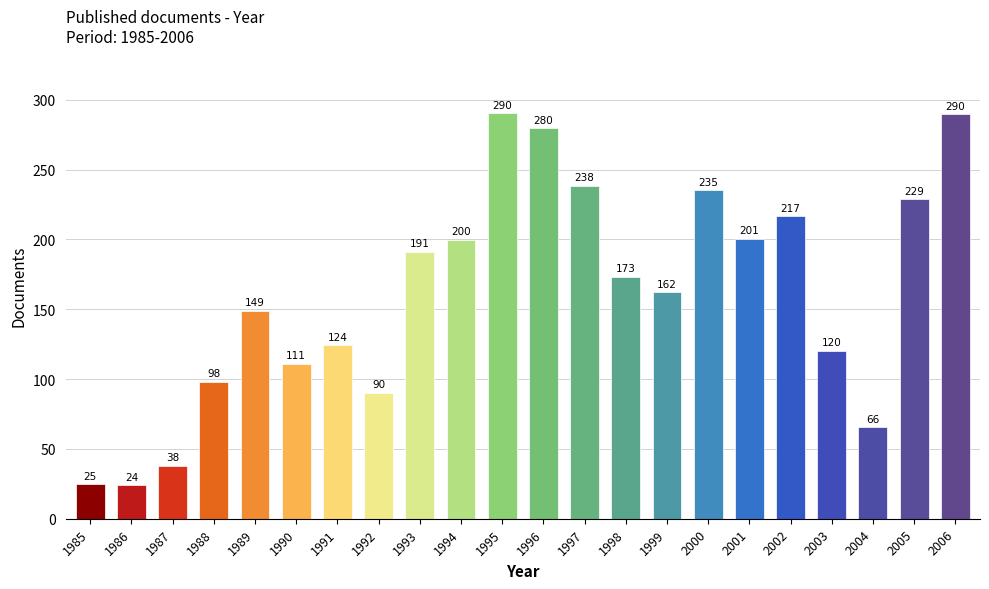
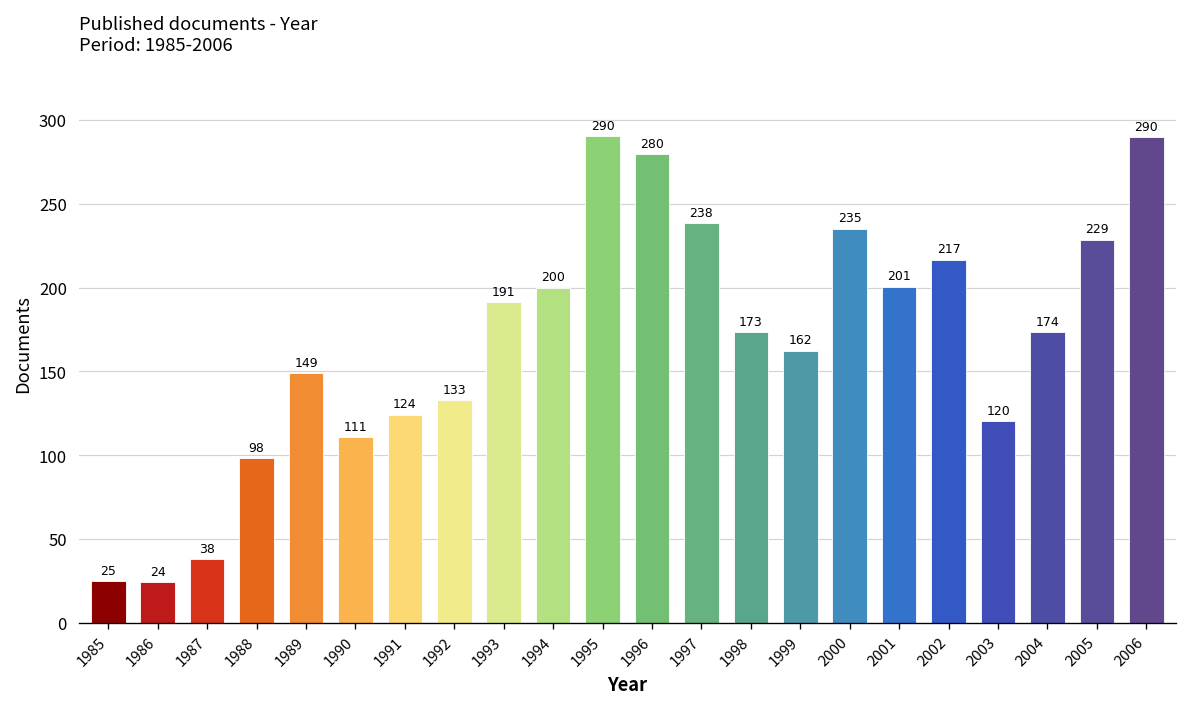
1992: 90 -> 133
2004: 66 -> 174
